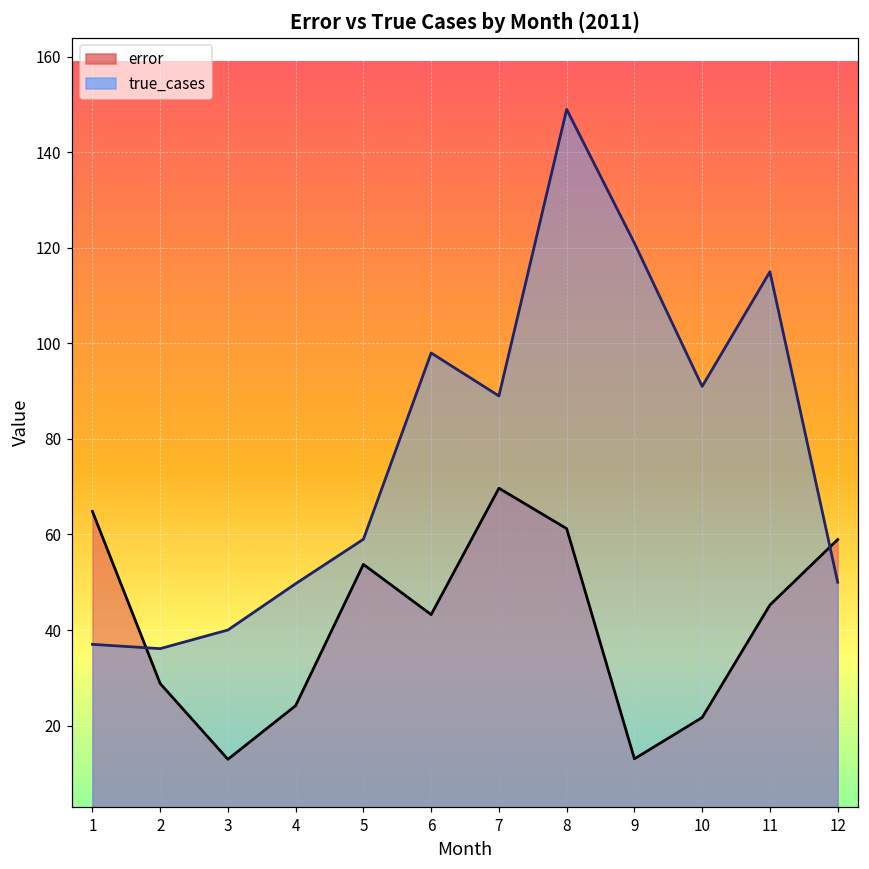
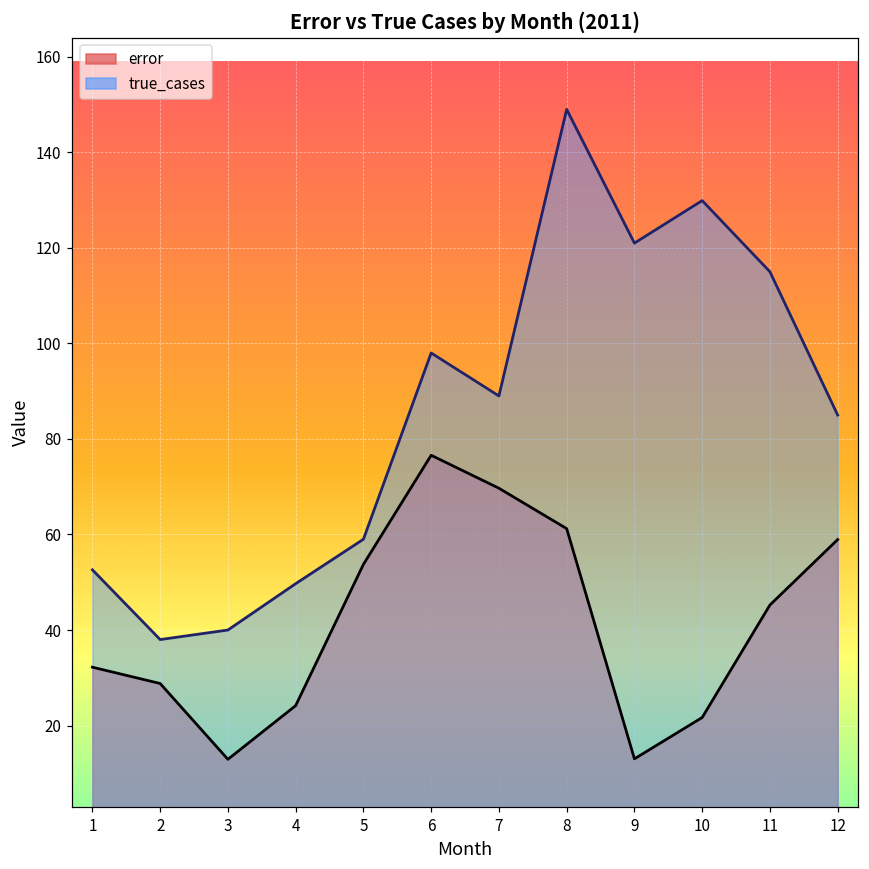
error, 1: 65 -> 32
true_cases, 1: 37 -> 53
true_cases, 2: 36 -> 38
error, 6: 43 -> 77
true_cases, 10: 91 -> 130
true_cases, 12: 50 -> 85
